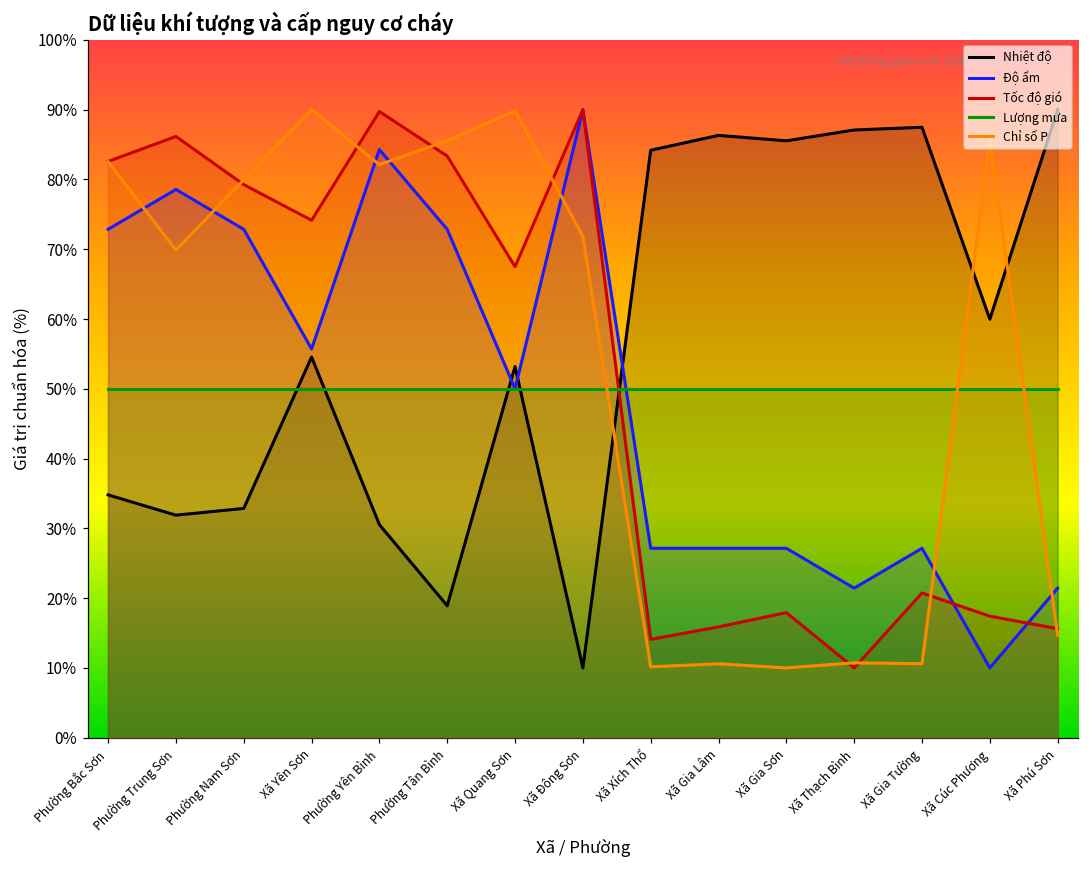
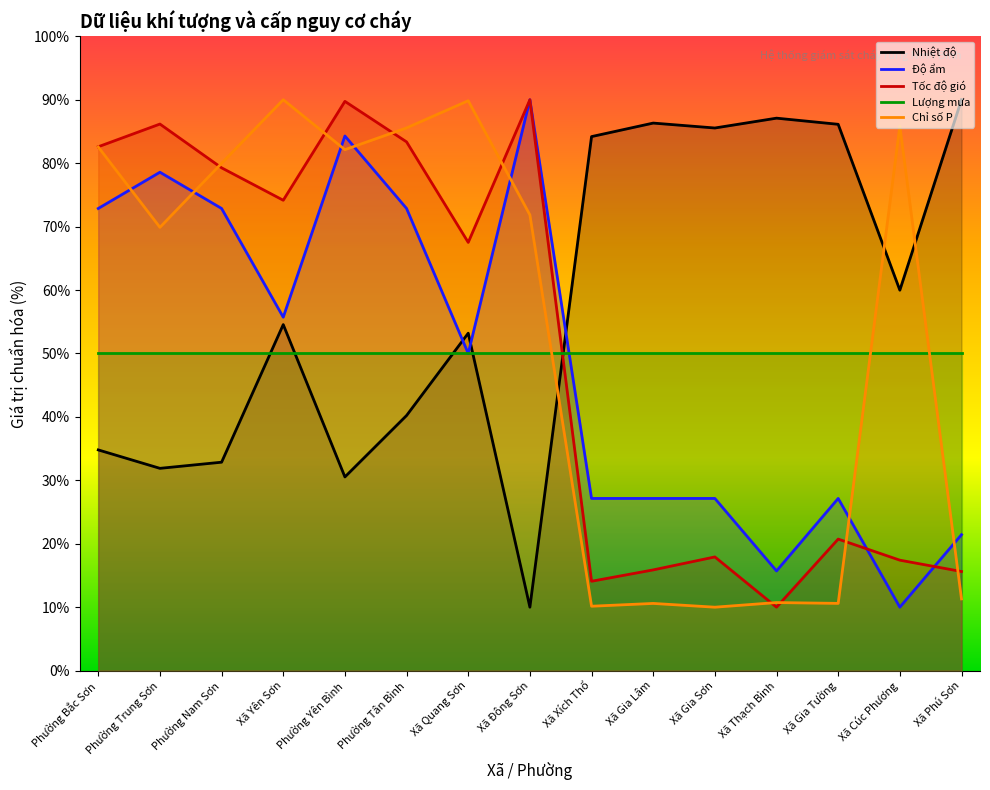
Nhiệt độ, Phường Tân Bình: 19% -> 40%
Độ ẩm, Xã Thạch Bình: 21% -> 16%
Nhiệt độ, Xã Gia Tường: 87% -> 86%
Chỉ số P, Xã Phú Sơn: 15% -> 11%
